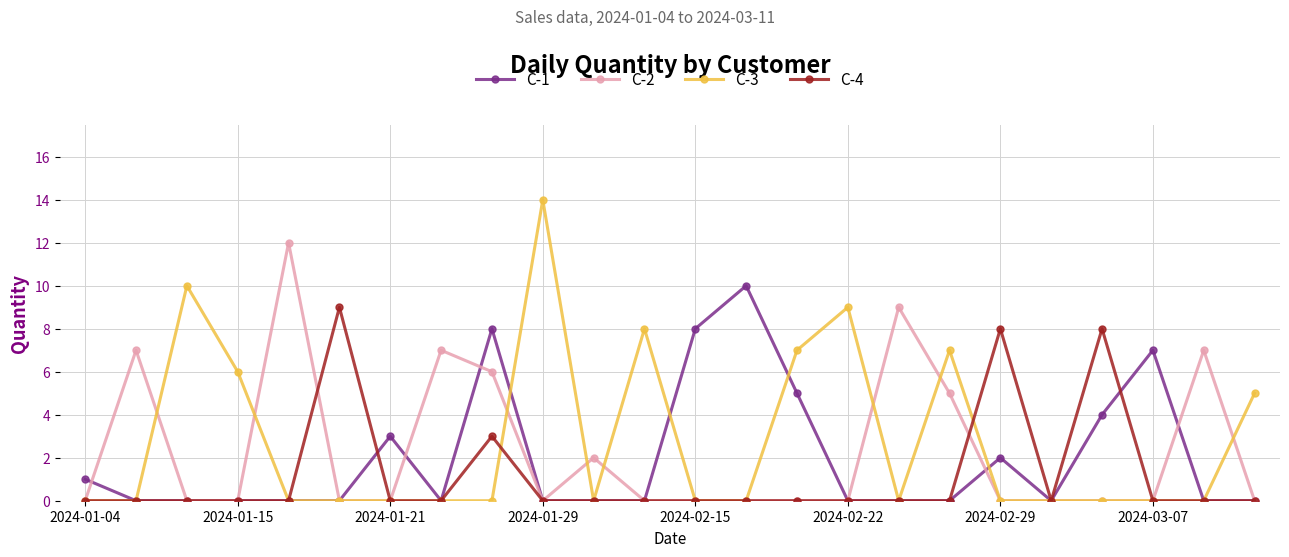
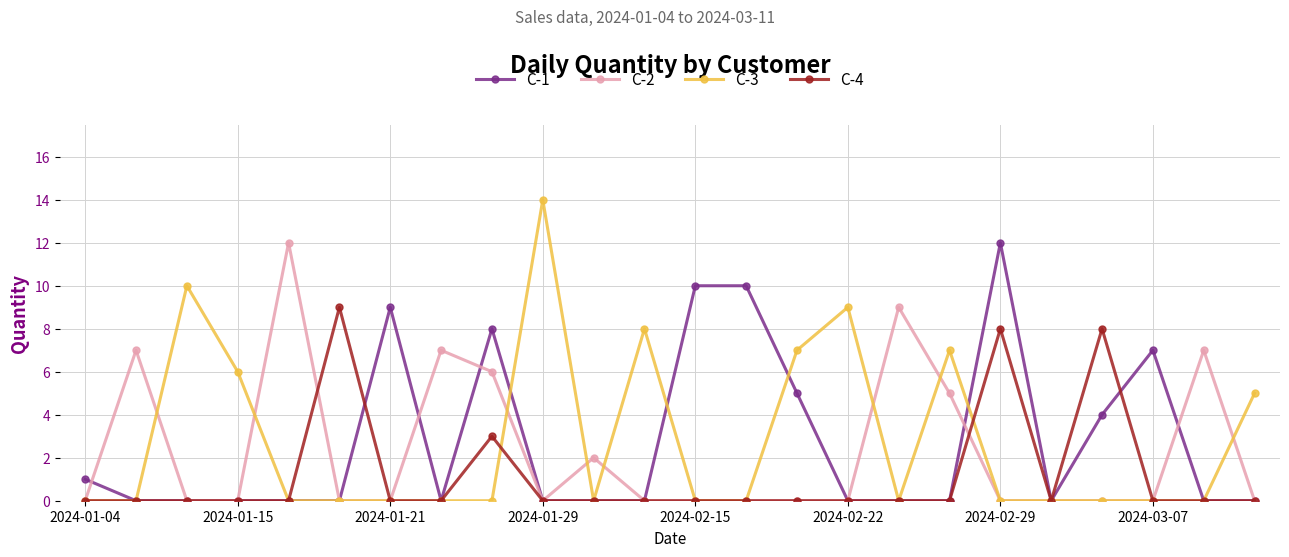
C-1, 2024-01-21: 3 -> 9
C-1, 2024-02-15: 8 -> 10
C-1, 2024-02-29: 2 -> 12
